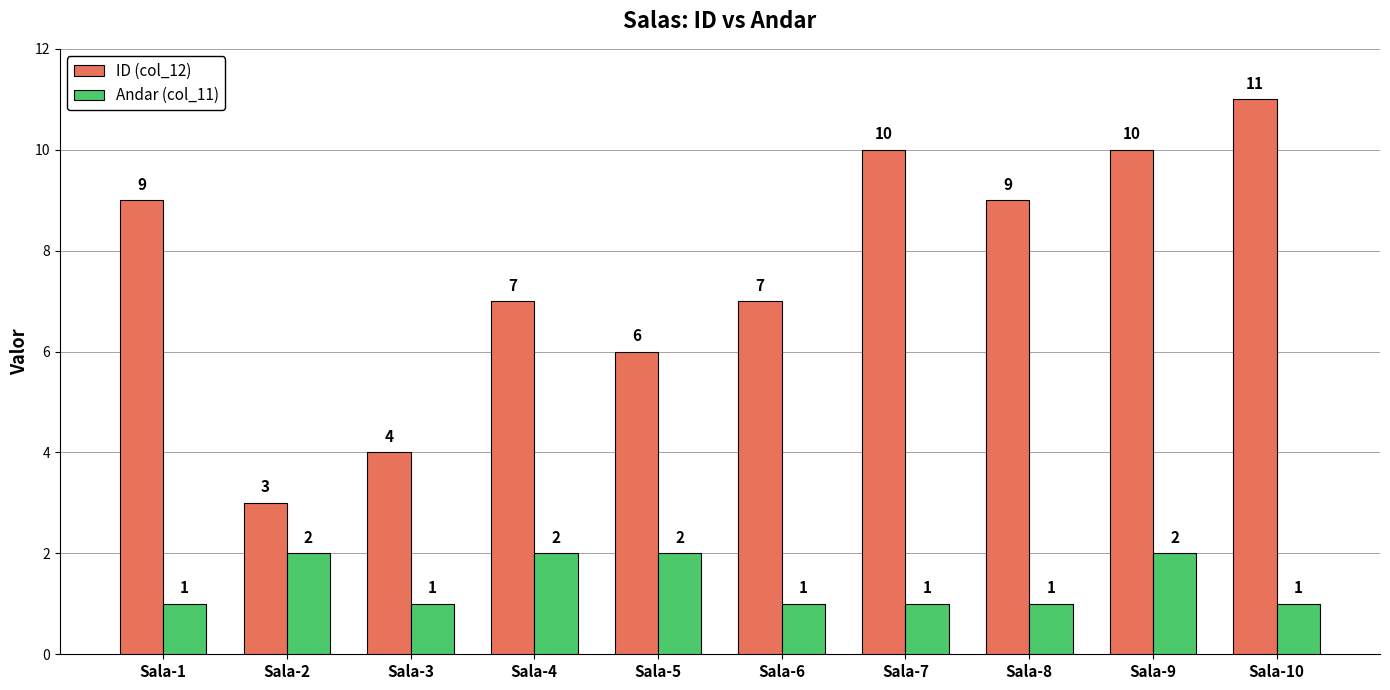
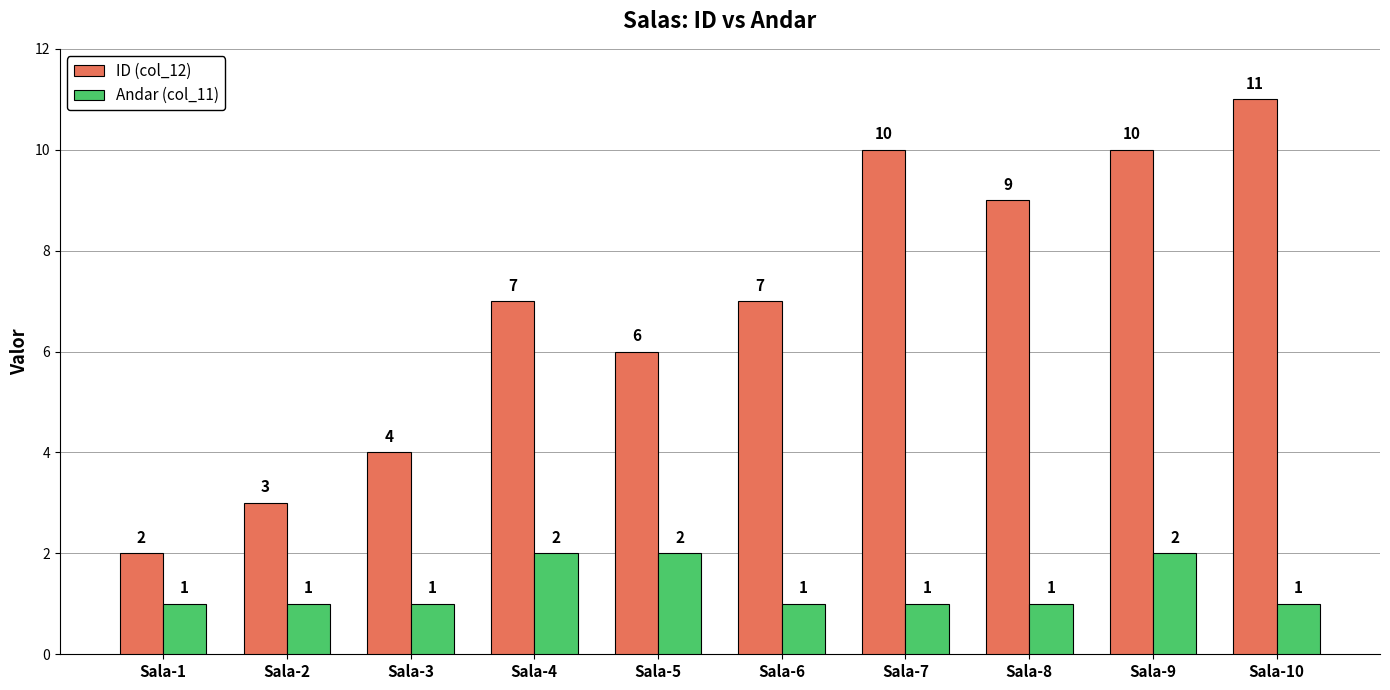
ID (col_12), Sala-1: 9 -> 2
Andar (col_11), Sala-2: 2 -> 1
